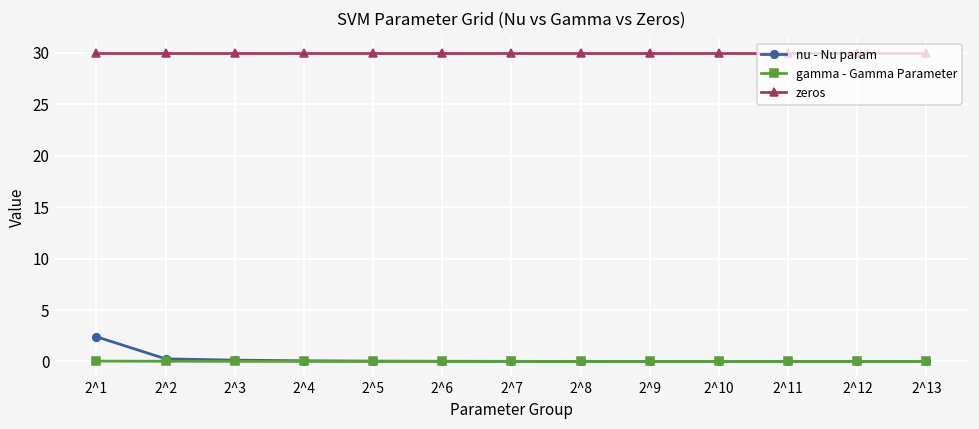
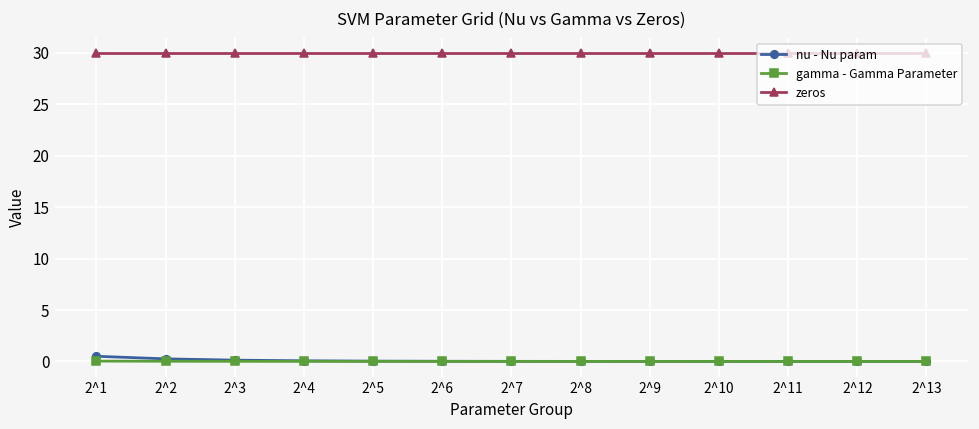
nu - Nu param, 2^1: 2 -> 1
